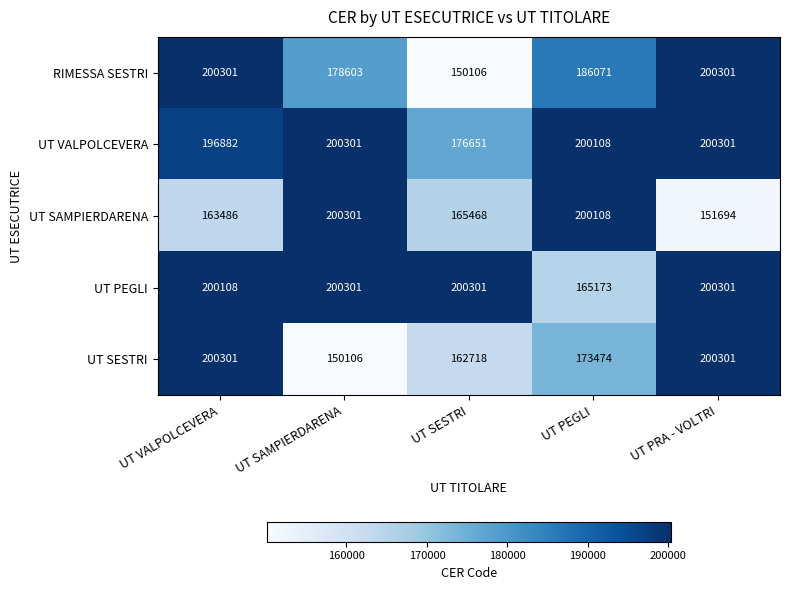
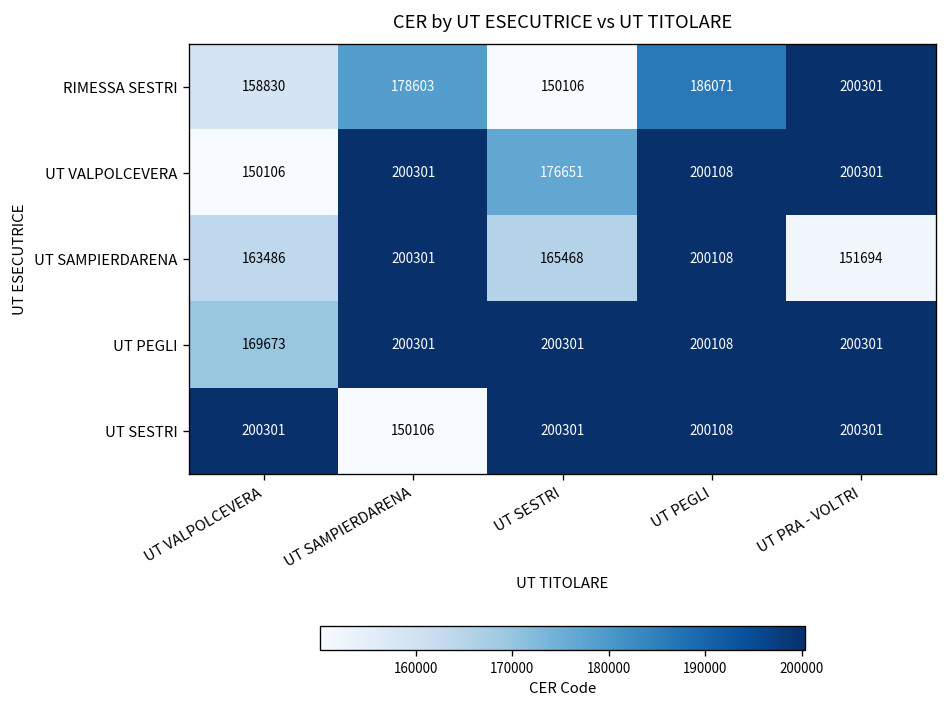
RIMESSA SESTRI, UT VALPOLCEVERA: 200301 -> 158830
UT VALPOLCEVERA, UT VALPOLCEVERA: 196882 -> 150106
UT PEGLI, UT VALPOLCEVERA: 200108 -> 169673
UT PEGLI, UT PEGLI: 165173 -> 200108
UT SESTRI, UT SESTRI: 162718 -> 200301
UT SESTRI, UT PEGLI: 173474 -> 200108
